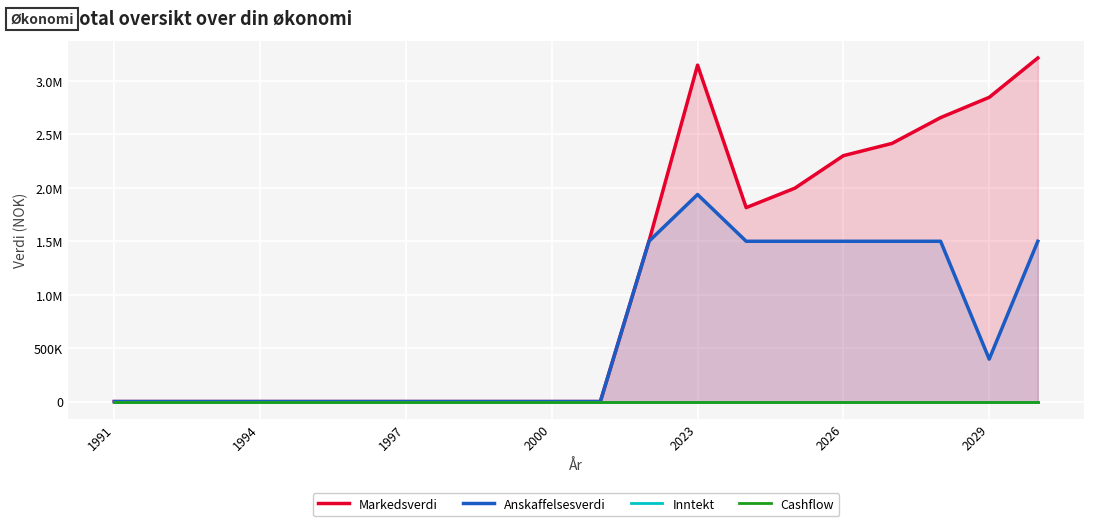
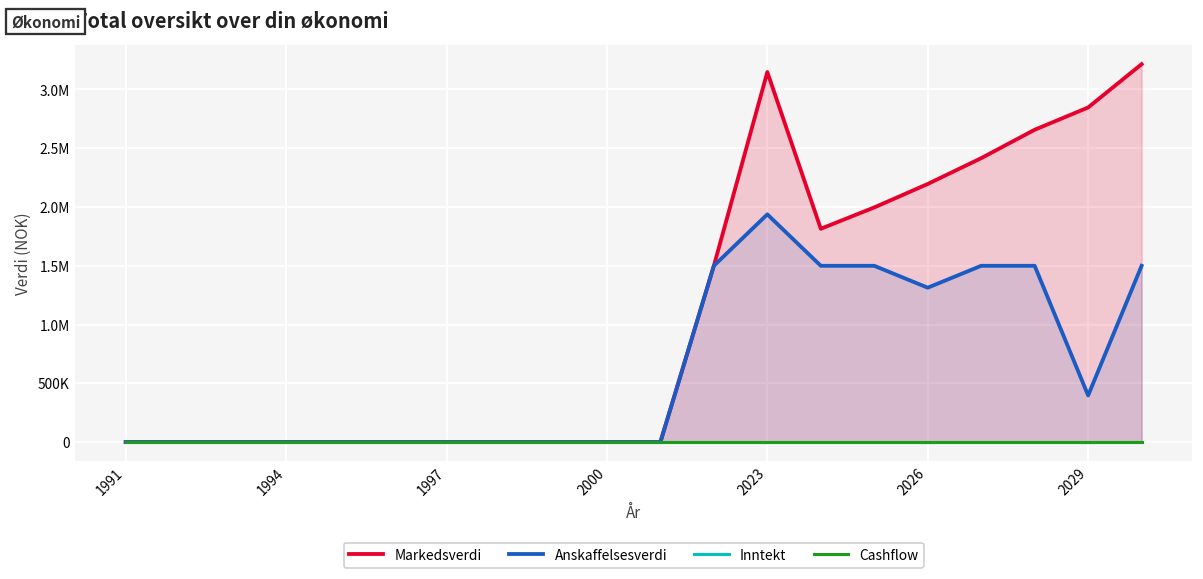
Markedsverdi, 2026: 2300000 -> 2200000
Anskaffelsesverdi, 2026: 1500000 -> 1310000
